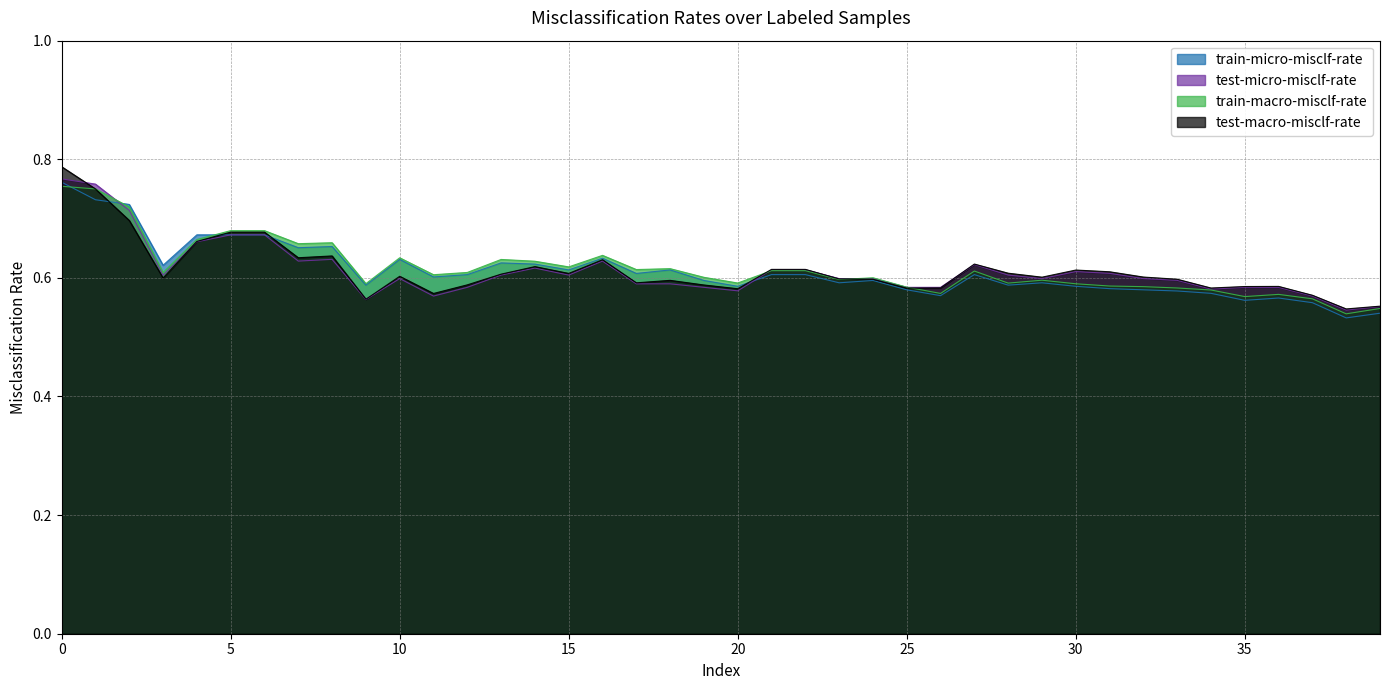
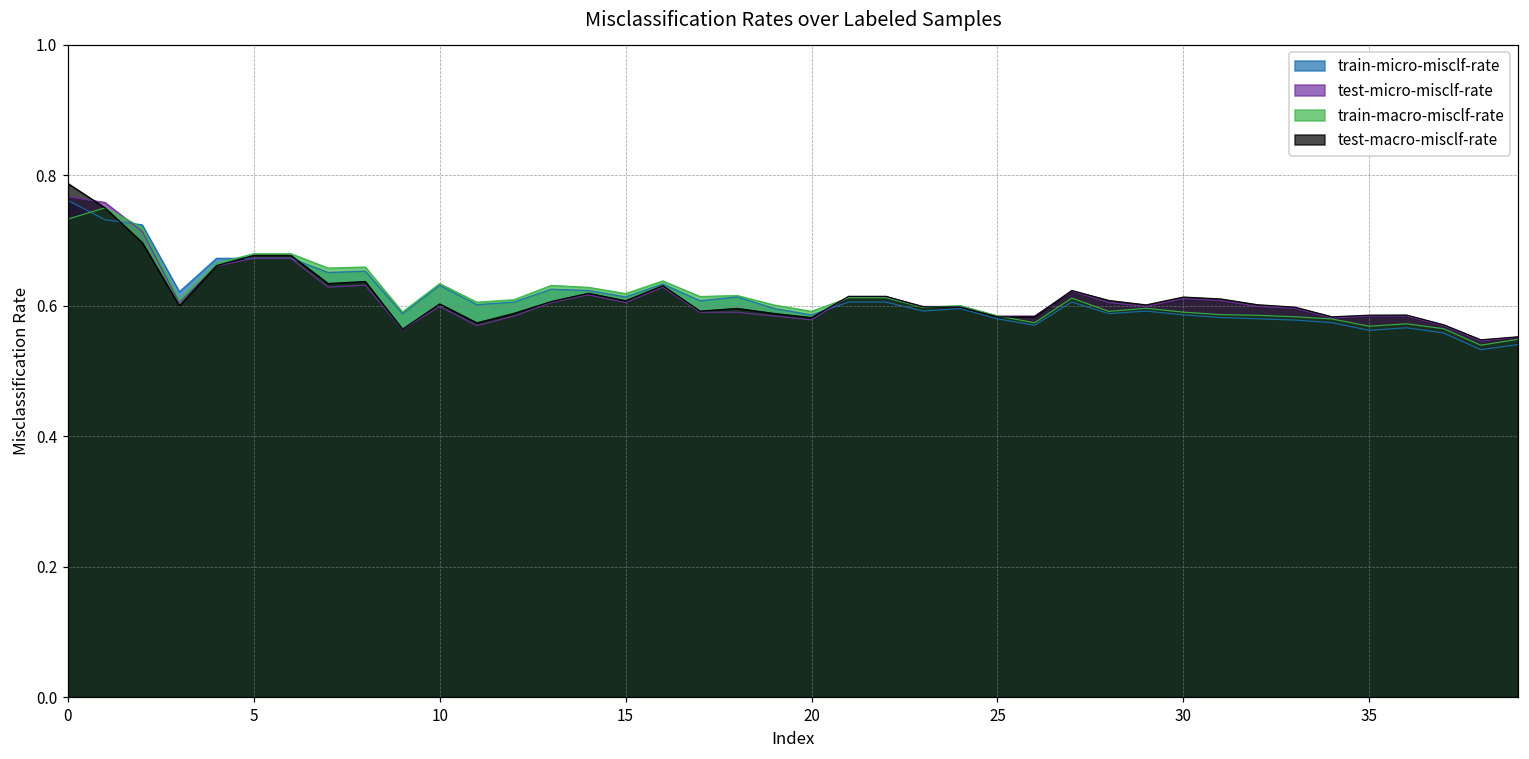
train-macro-misclf-rate, 0: 0.75 -> 0.73
